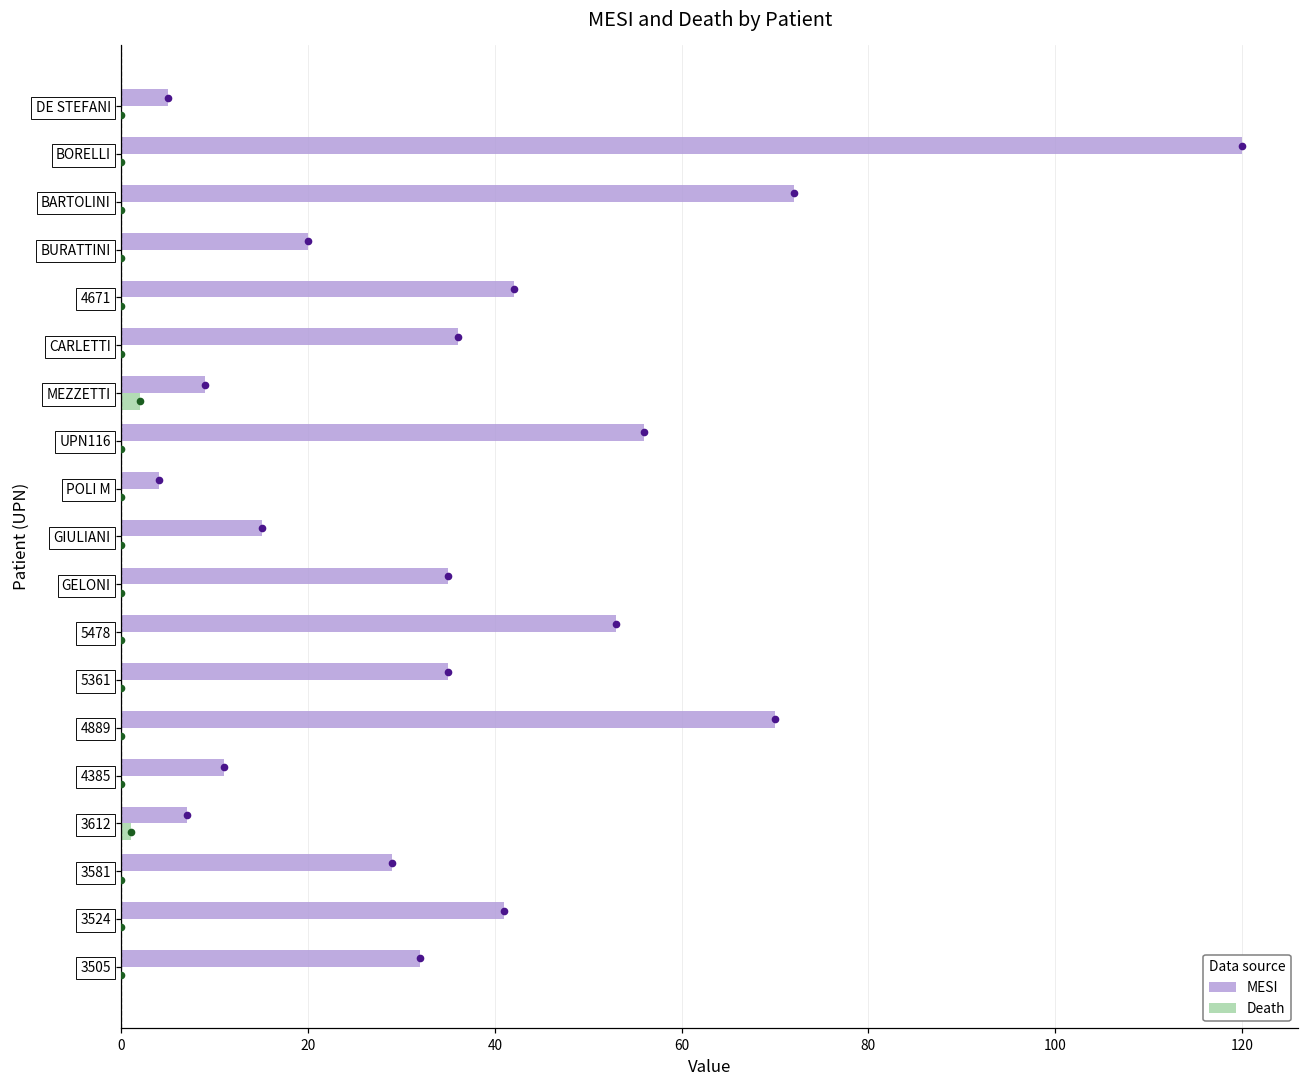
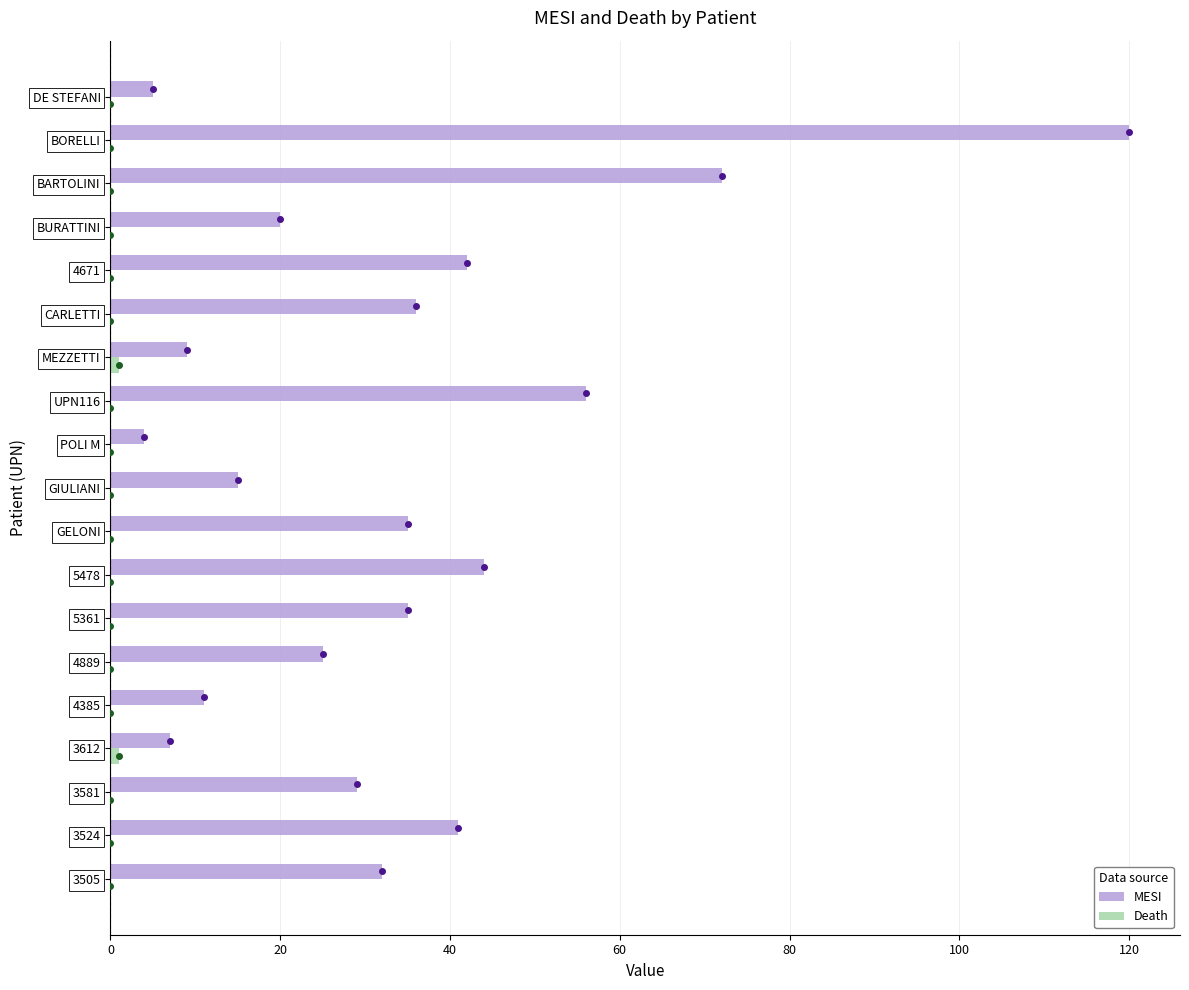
Death, MEZZETTI: 2 -> 1
MESI, 5478: 53 -> 44
MESI, 4889: 70 -> 25
